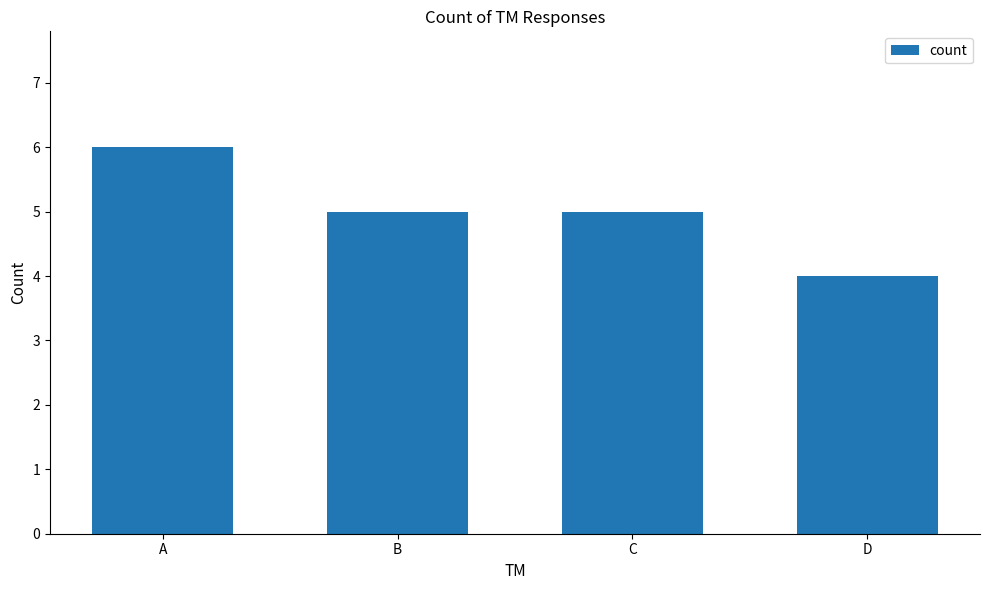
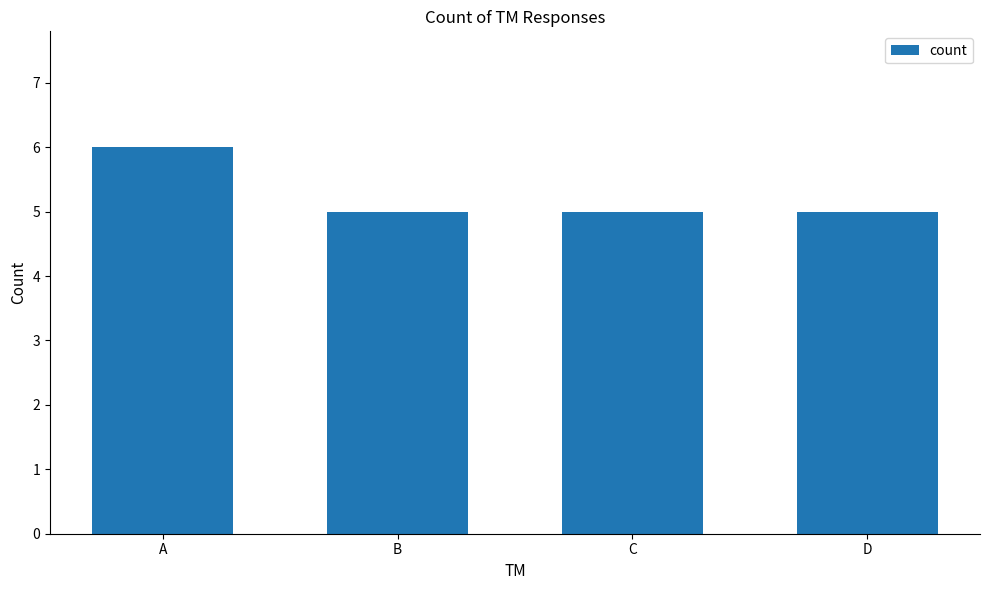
D: 4 -> 5
